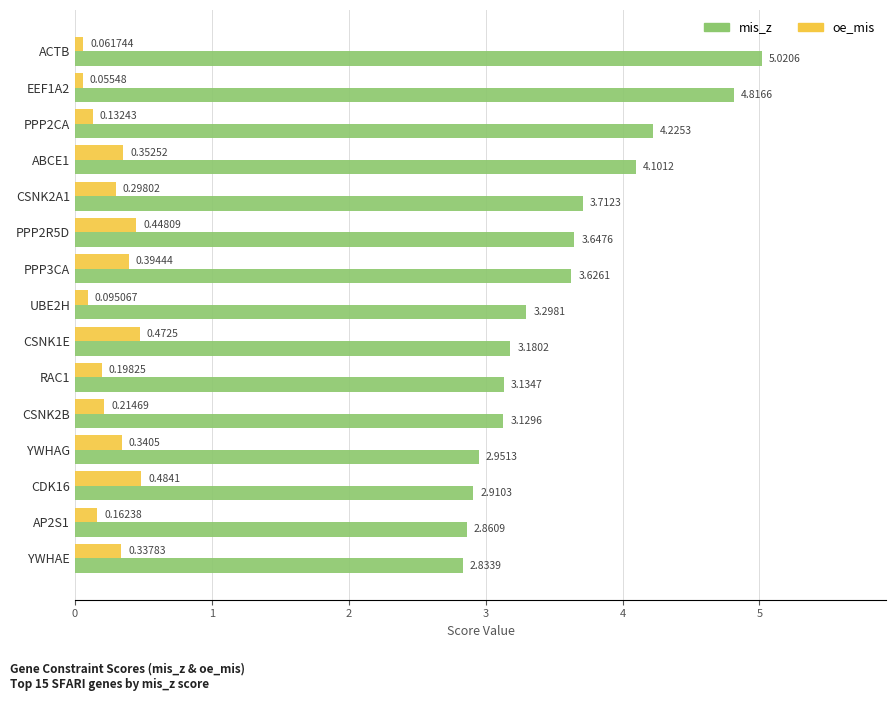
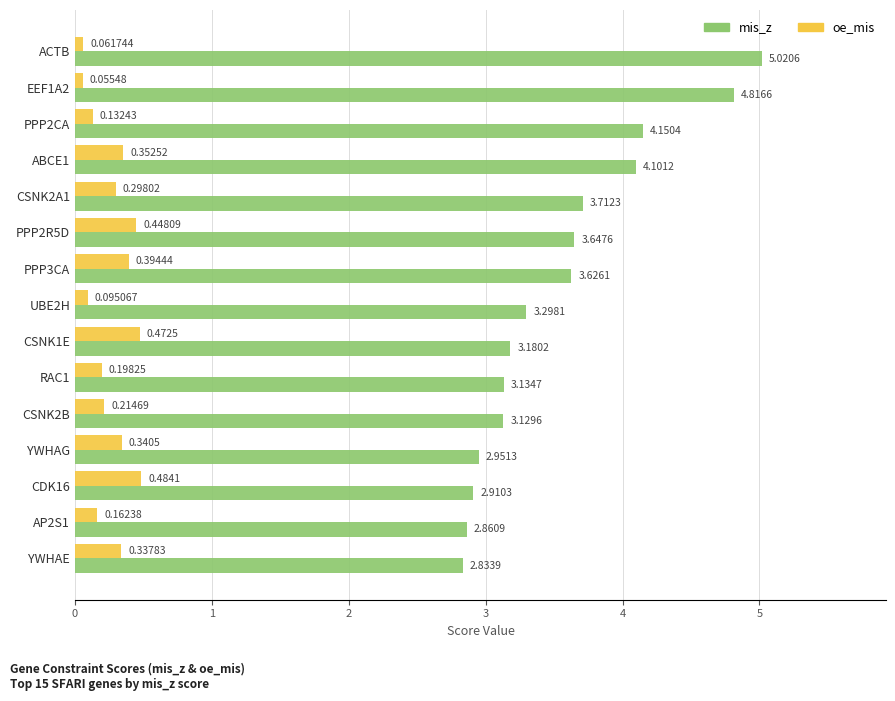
mis_z, PPP2CA: 4.2253 -> 4.1504
